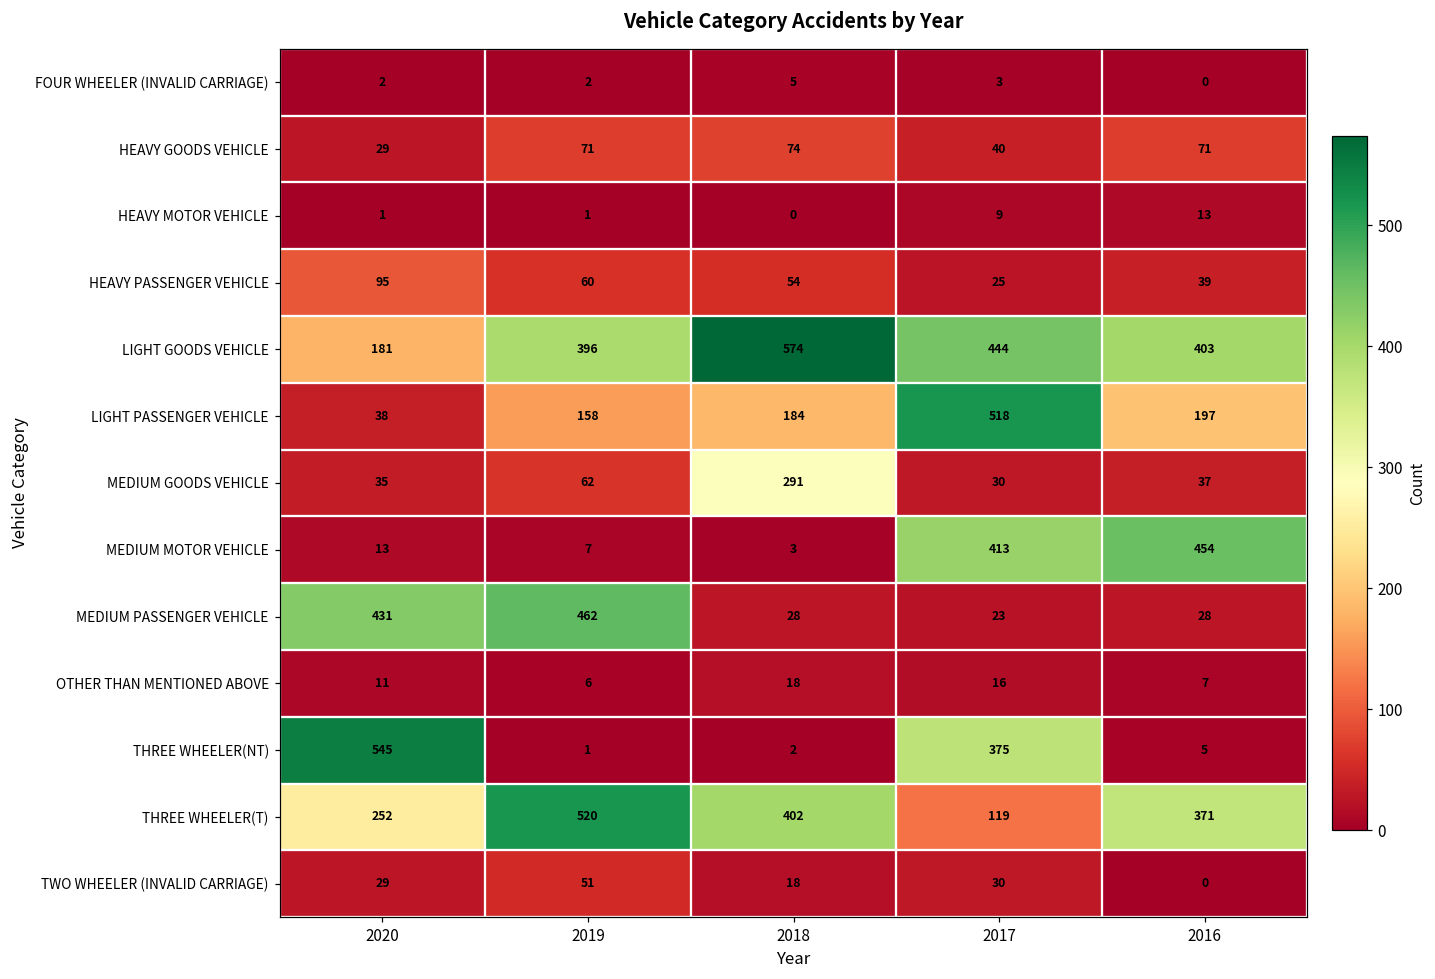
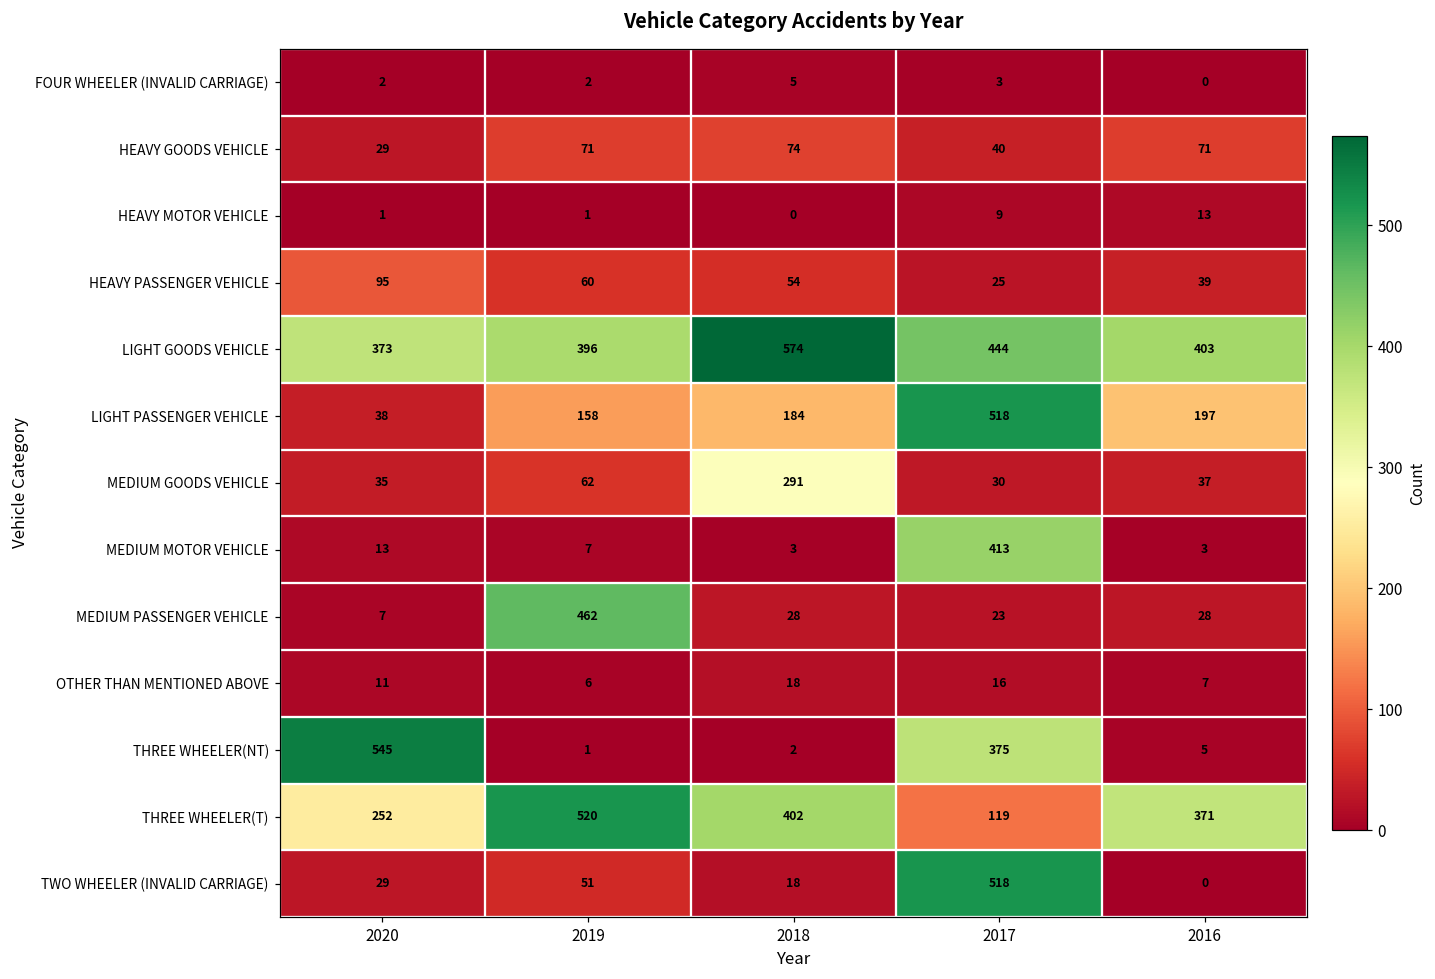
LIGHT GOODS VEHICLE, 2020: 181 -> 373
MEDIUM MOTOR VEHICLE, 2016: 454 -> 3
MEDIUM PASSENGER VEHICLE, 2020: 431 -> 7
TWO WHEELER (INVALID CARRIAGE), 2017: 30 -> 518
